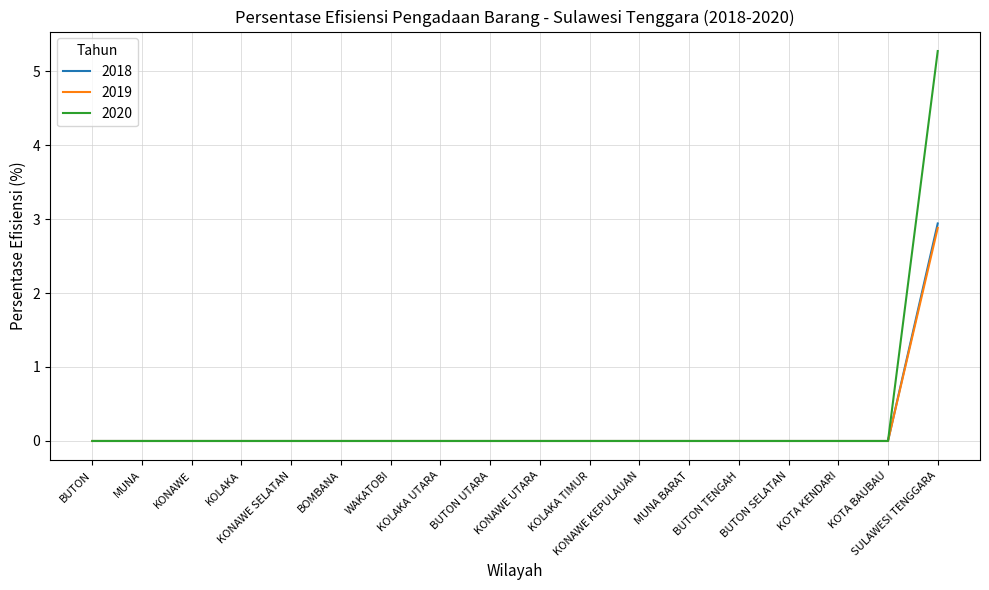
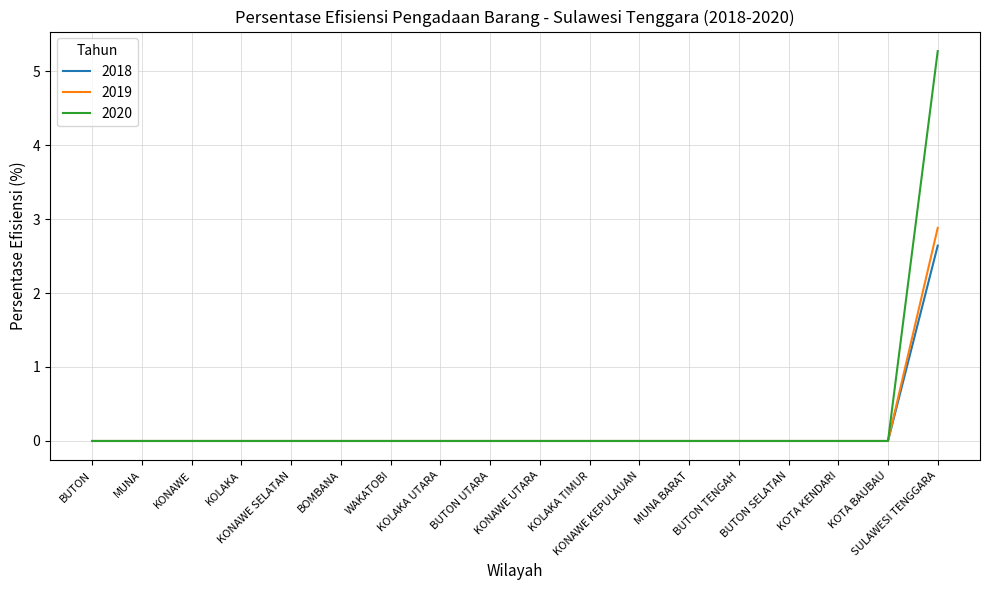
2018, SULAWESI TENGGARA: 2.9 -> 2.6
